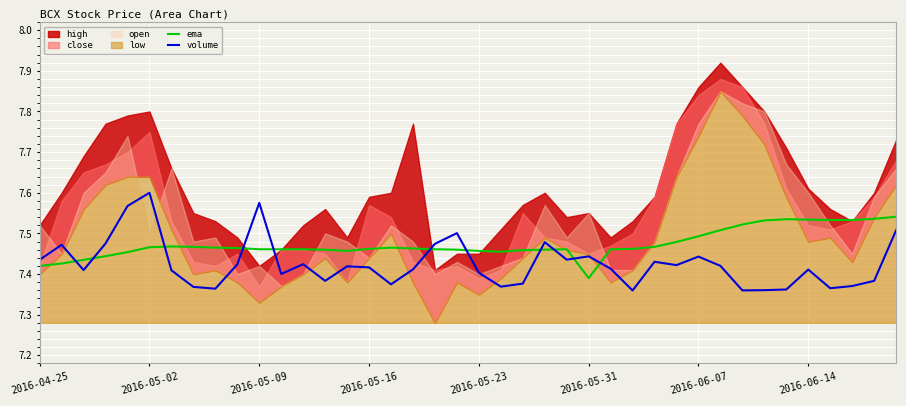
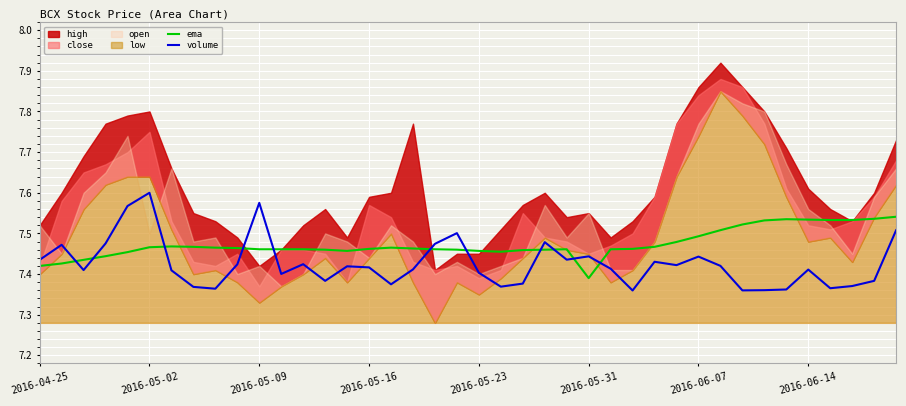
open, 2016-06-14: 7.60 -> 7.56
